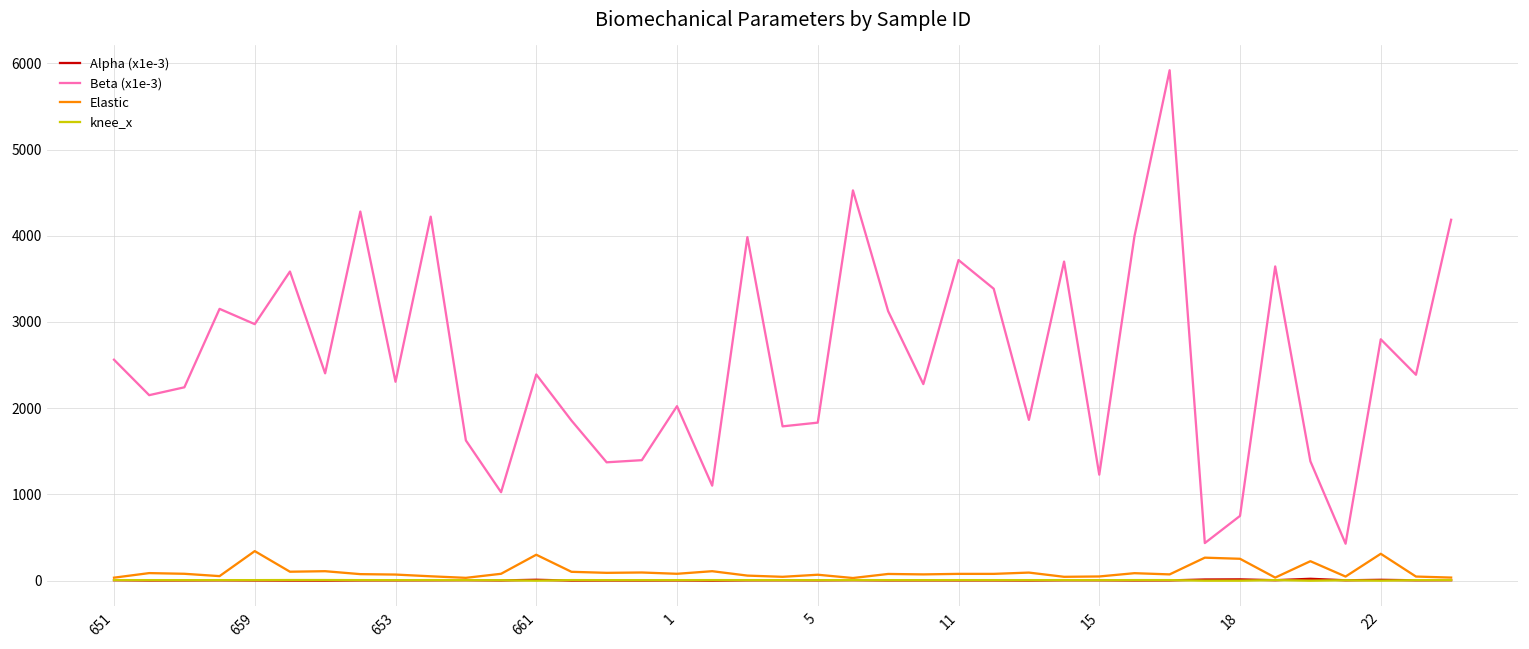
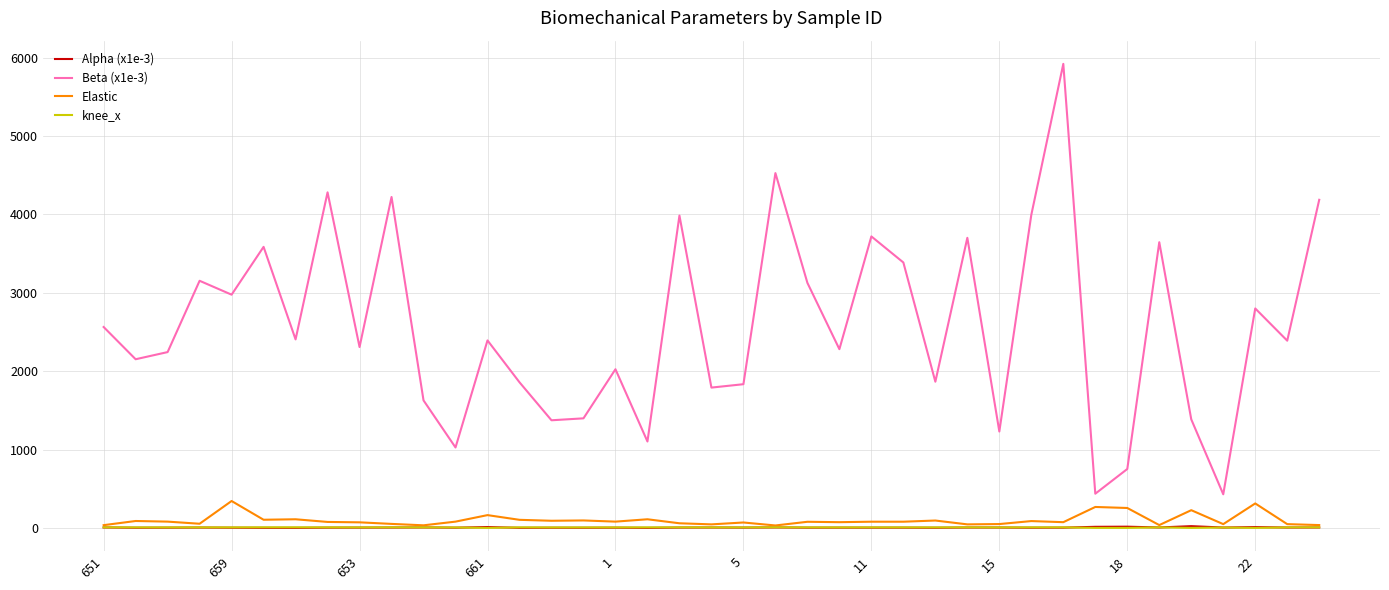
Elastic, 661: 300 -> 200
